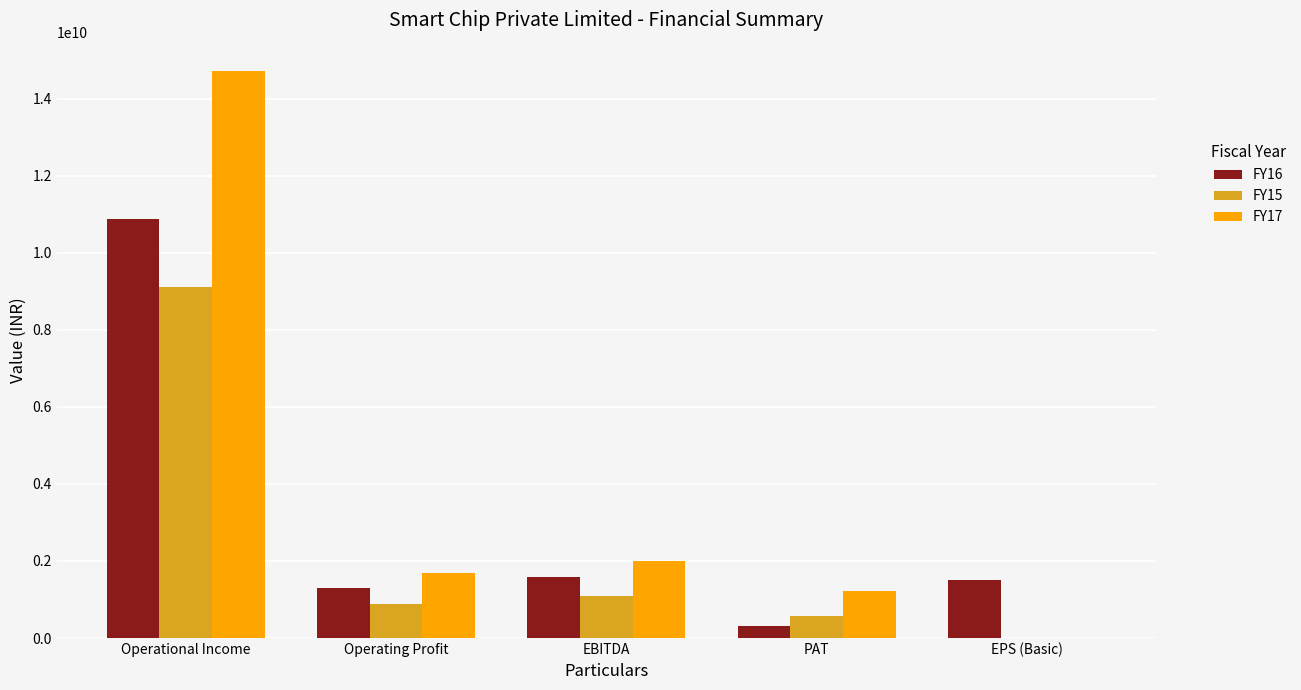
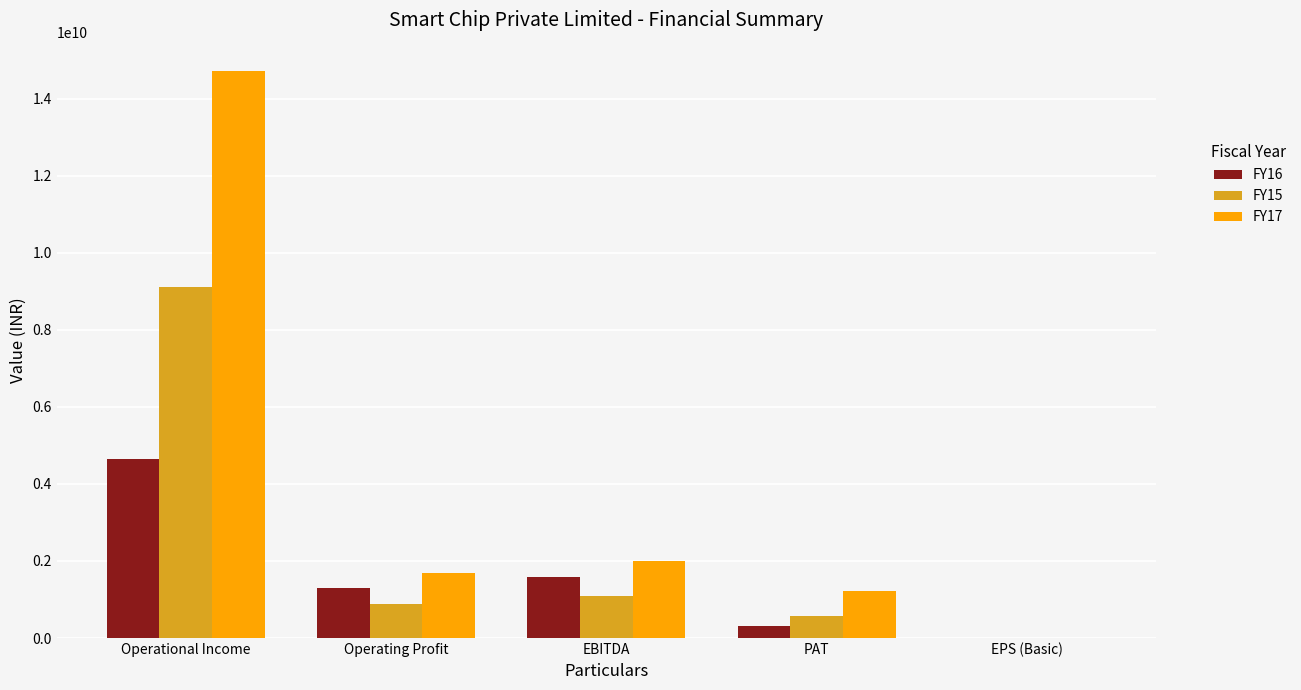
FY16, Operational Income: 10900000000 -> 4600000000
FY16, EPS (Basic): 1500000000 -> 0
